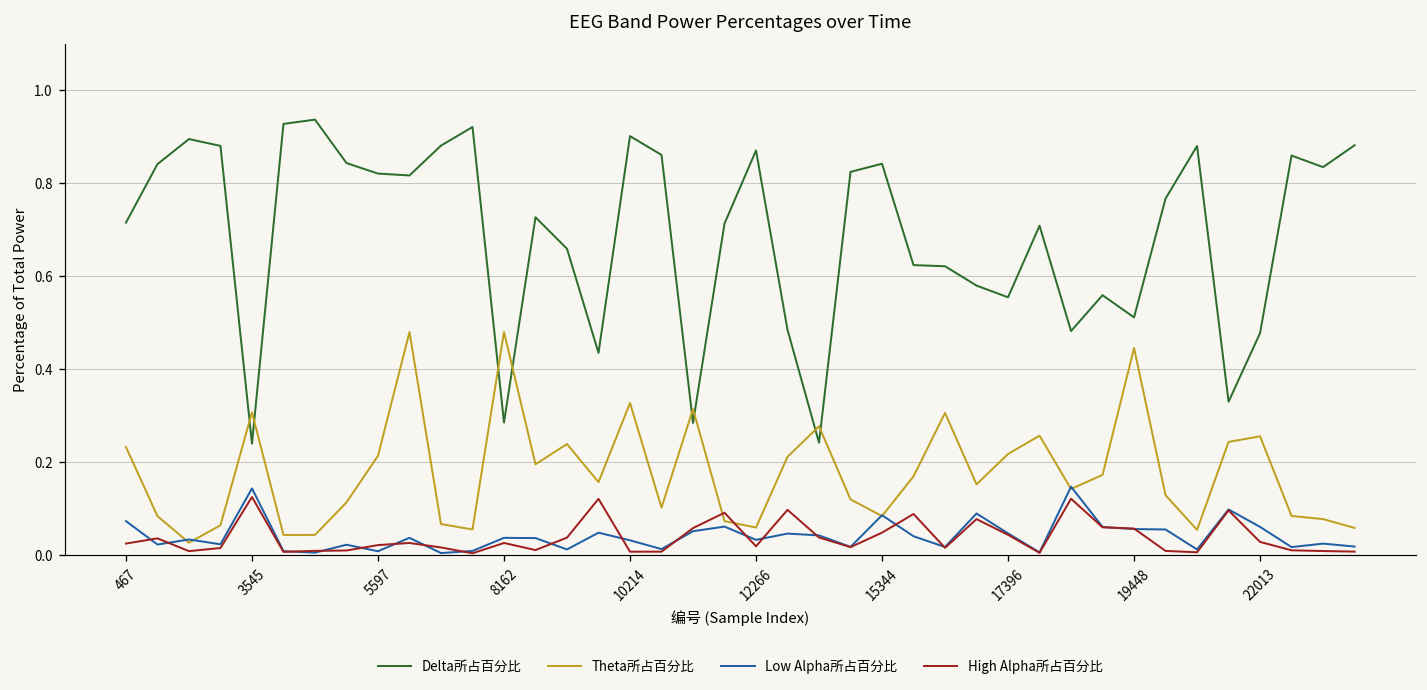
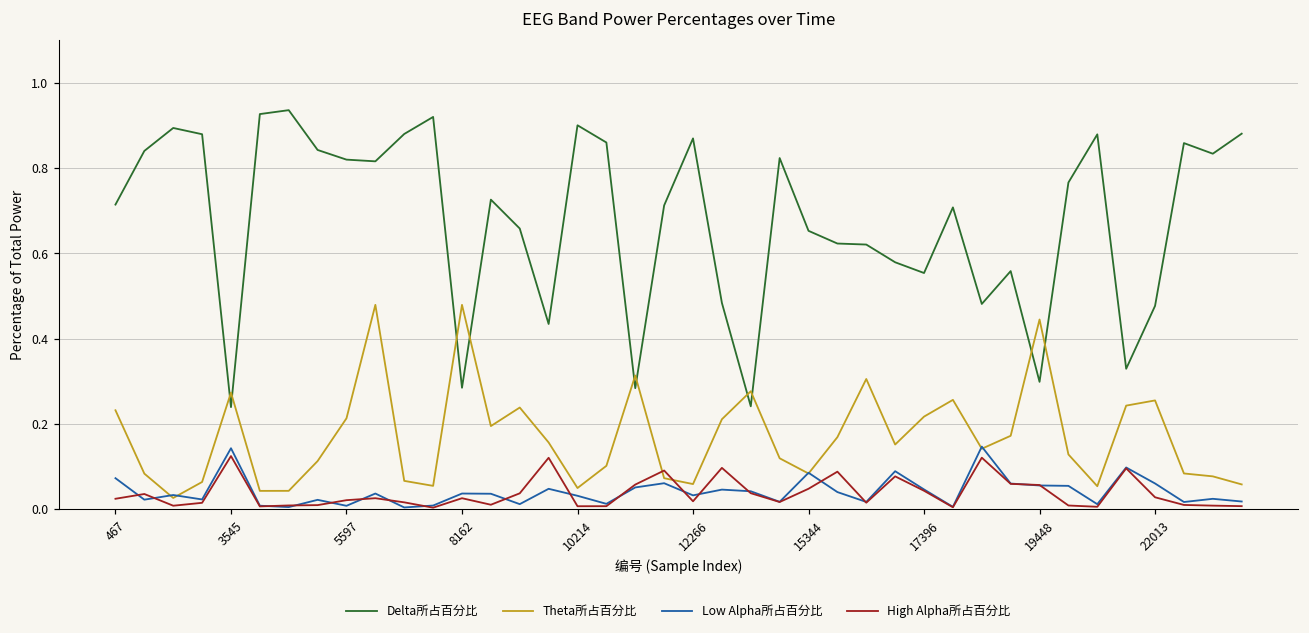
Theta所占百分比, 3545: 0.31 -> 0.27
Theta所占百分比, 10214: 0.33 -> 0.05
Delta所占百分比, 15344: 0.84 -> 0.65
Delta所占百分比, 19448: 0.51 -> 0.30
